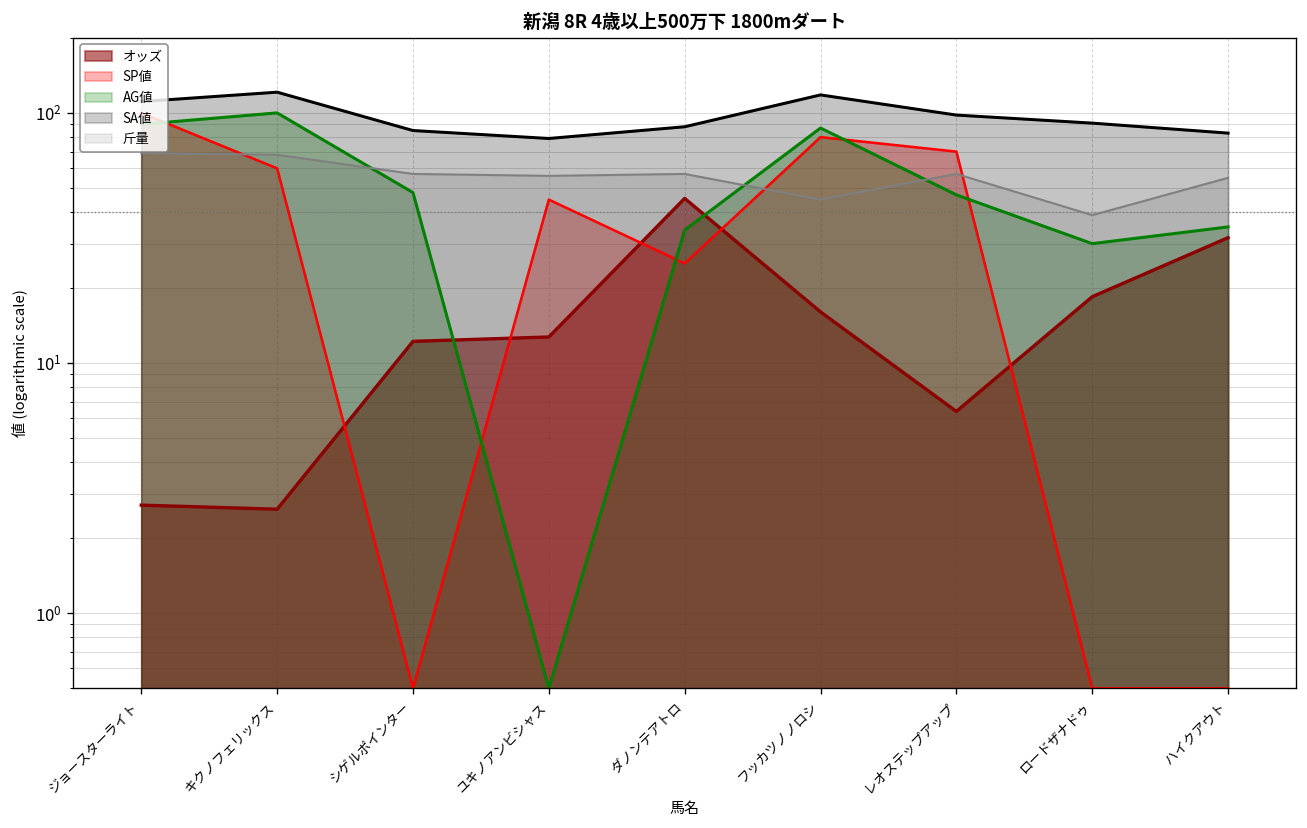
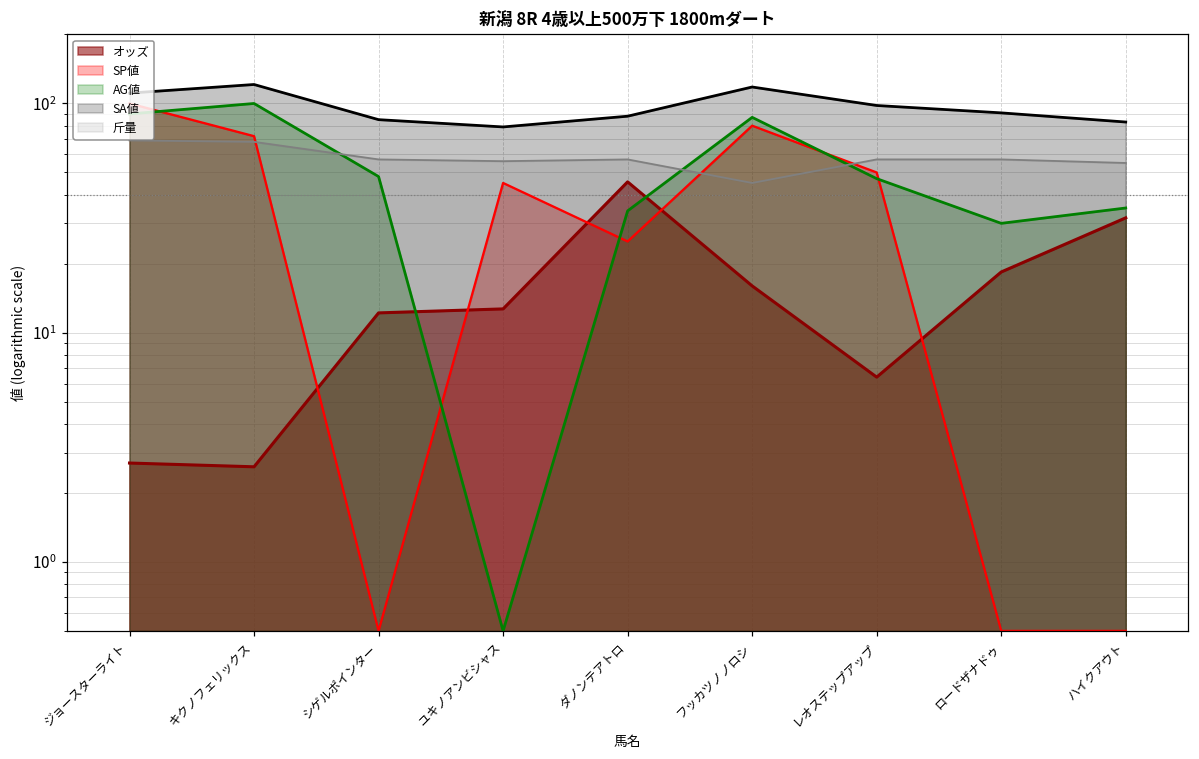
SP値, キクノフェリックス: 60 -> 72
SP値, レオステップアップ: 70 -> 50
斤量, ロードザナドゥ: 39 -> 57
